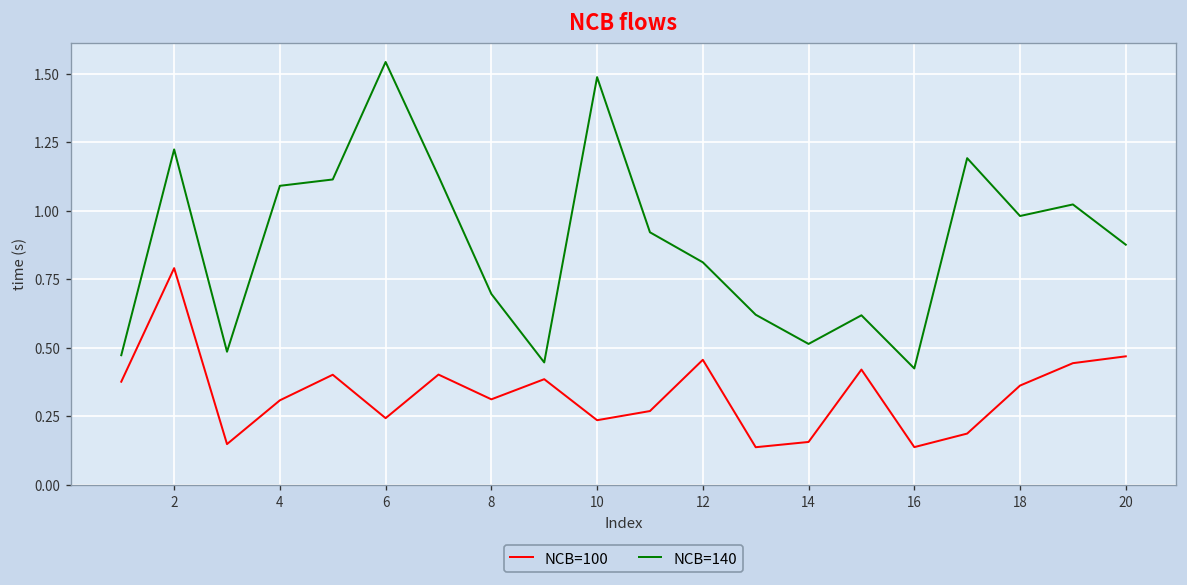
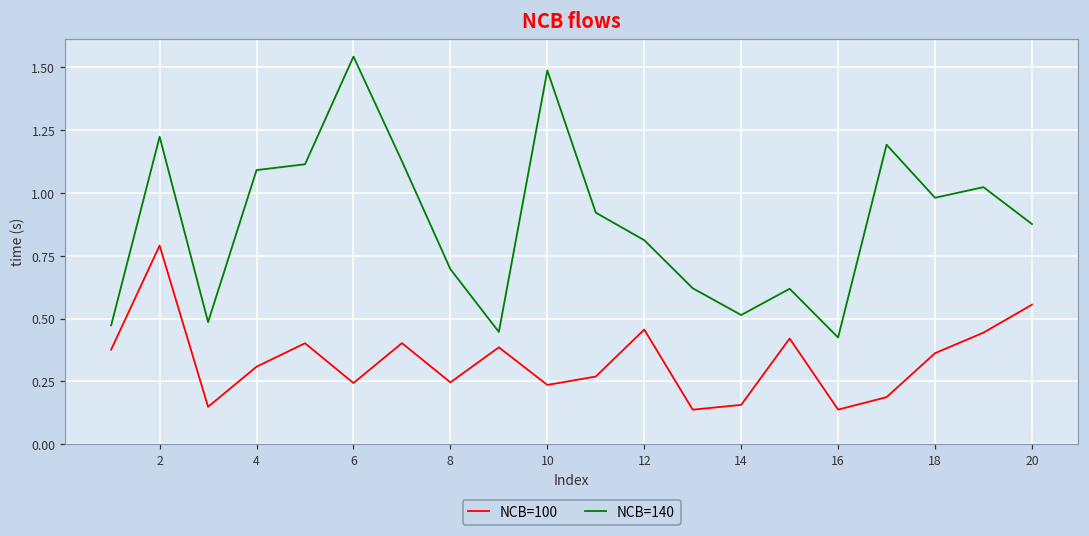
NCB=100, 8: 0.31 -> 0.25
NCB=100, 20: 0.47 -> 0.56
